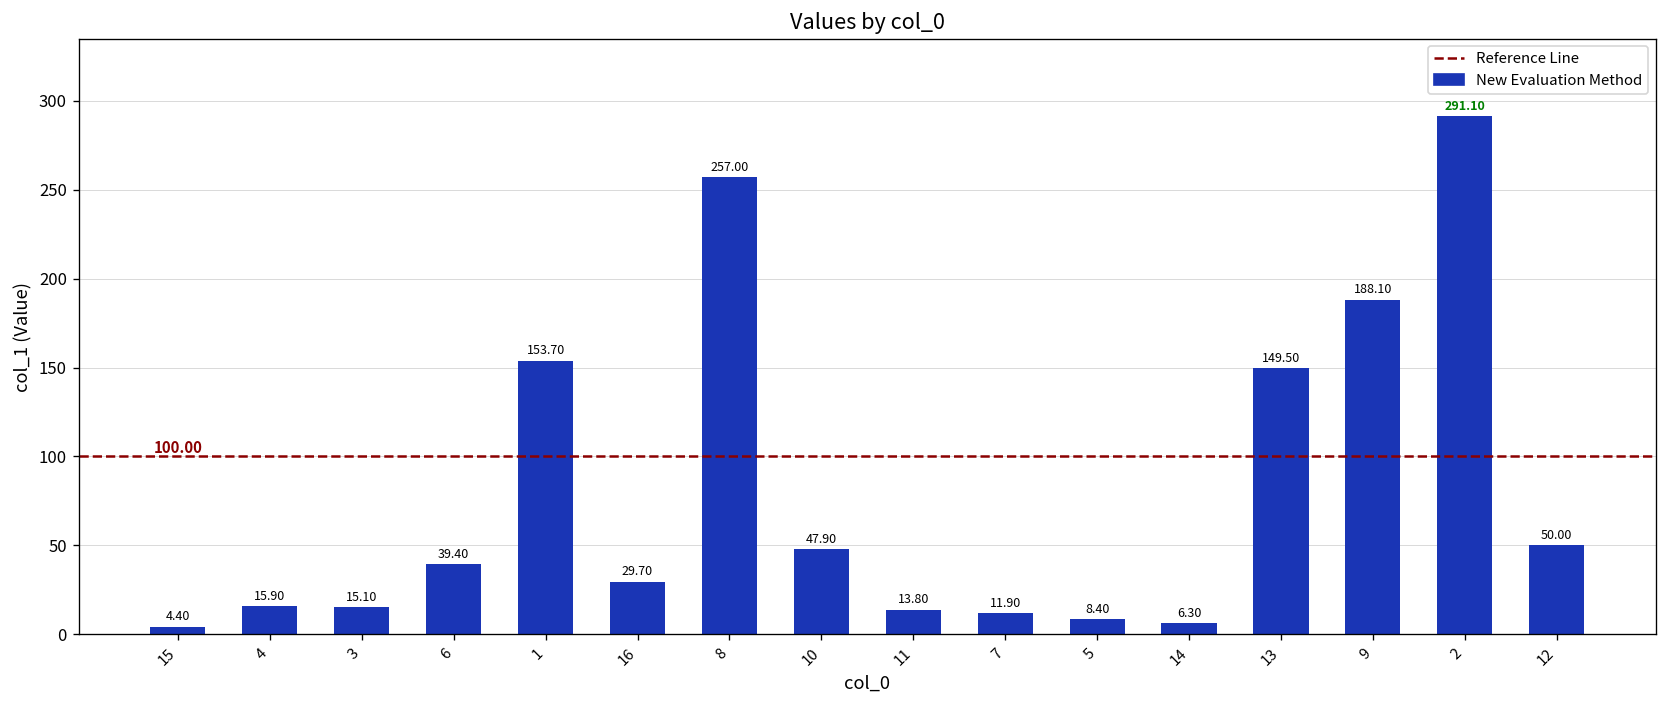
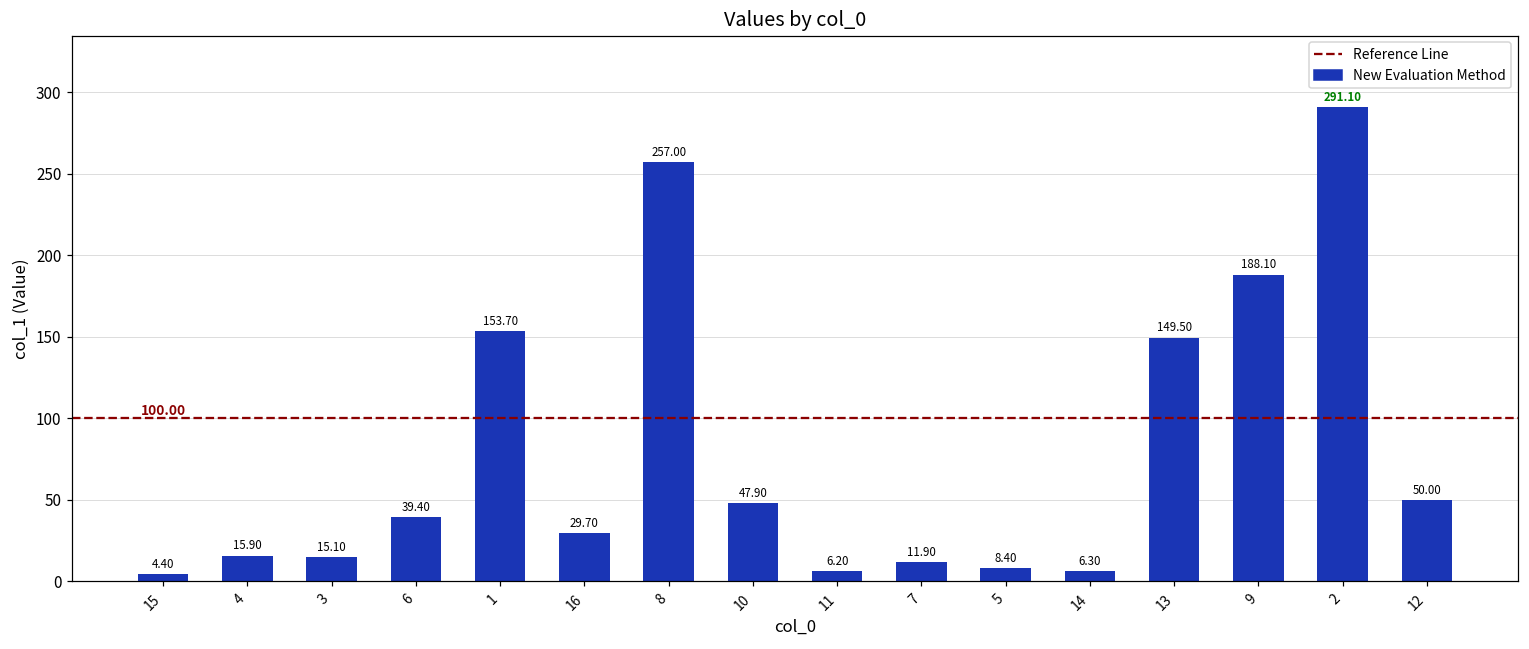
11: 13.80 -> 6.20
